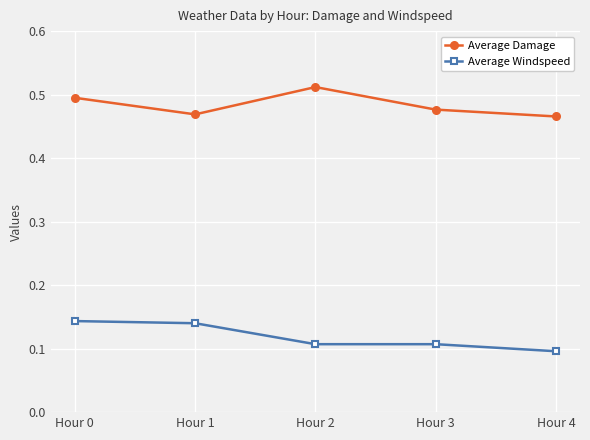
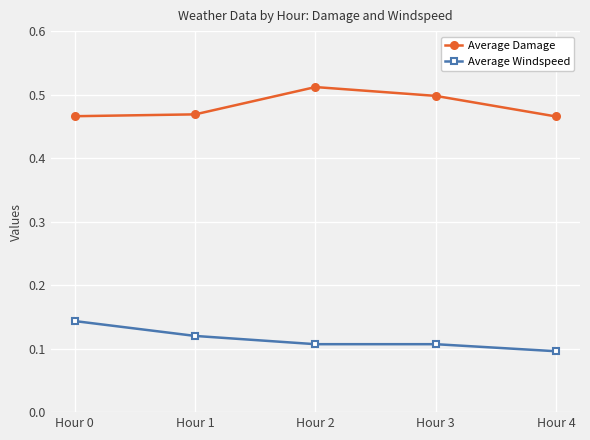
Average Damage, Hour 0: 0.50 -> 0.47
Average Windspeed, Hour 1: 0.14 -> 0.12
Average Damage, Hour 3: 0.48 -> 0.50
